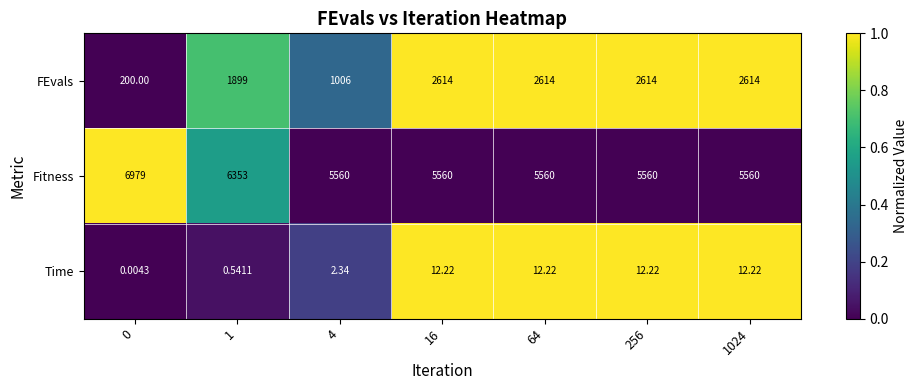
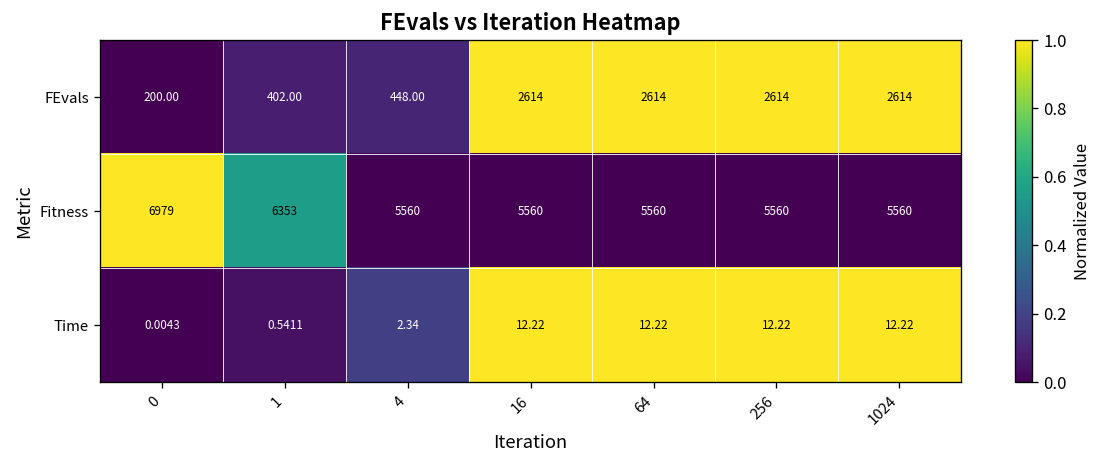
FEvals, 1: 1899 -> 402.00
FEvals, 4: 1006 -> 448.00
